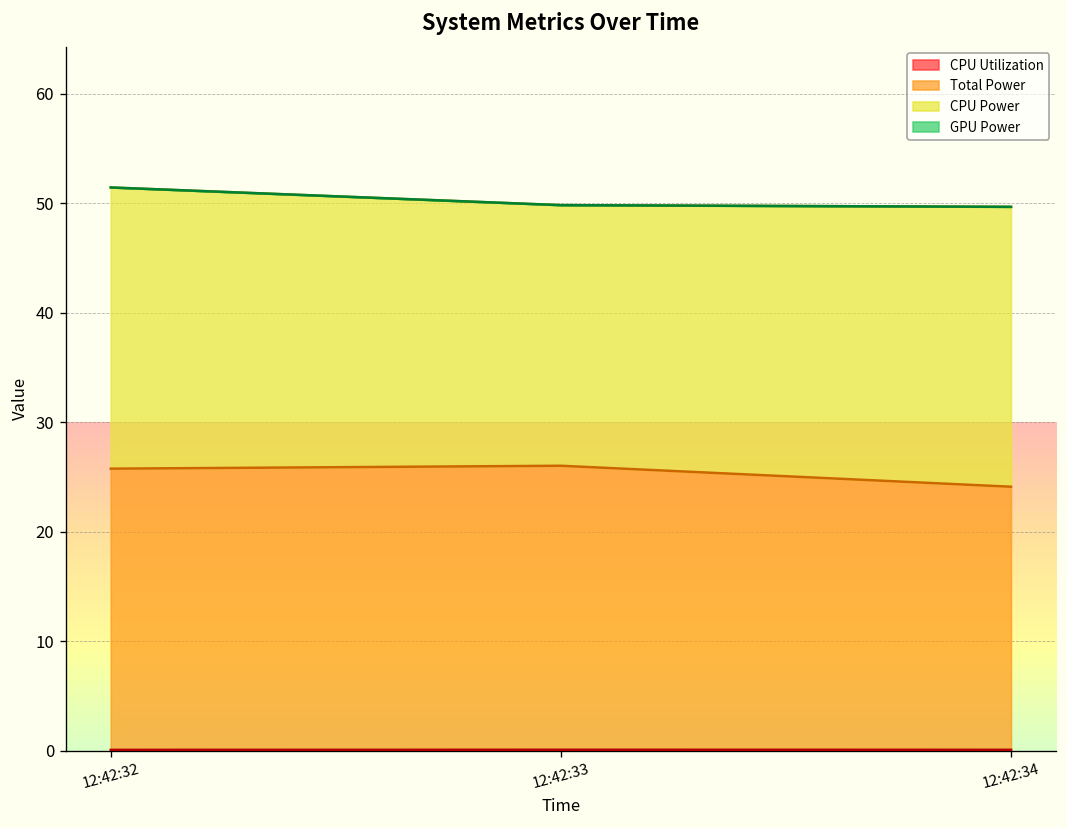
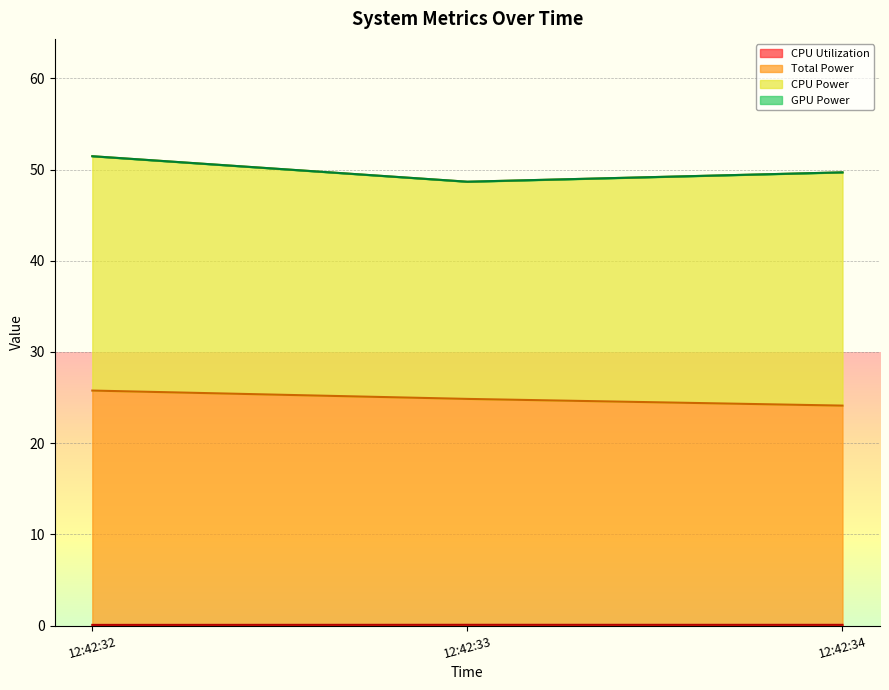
Total Power, 12:42:33: 26 -> 25
